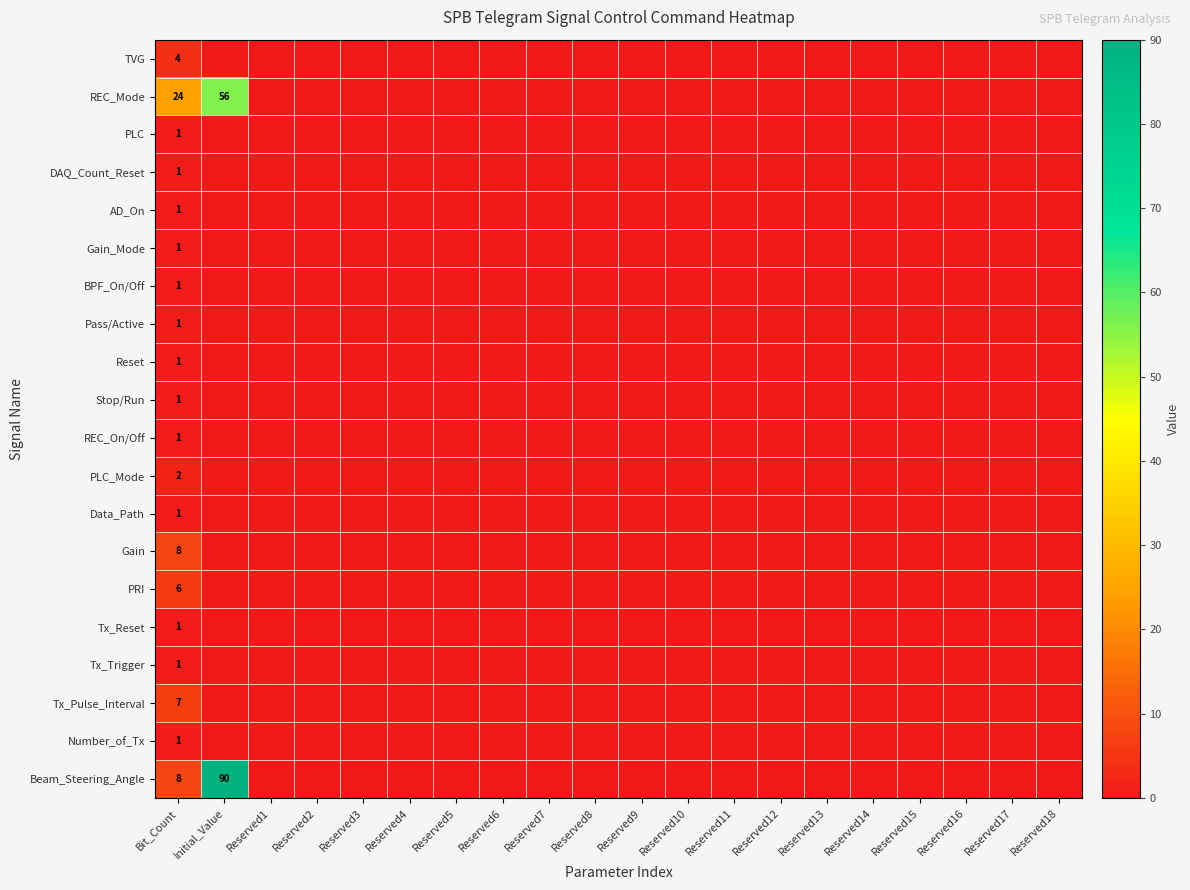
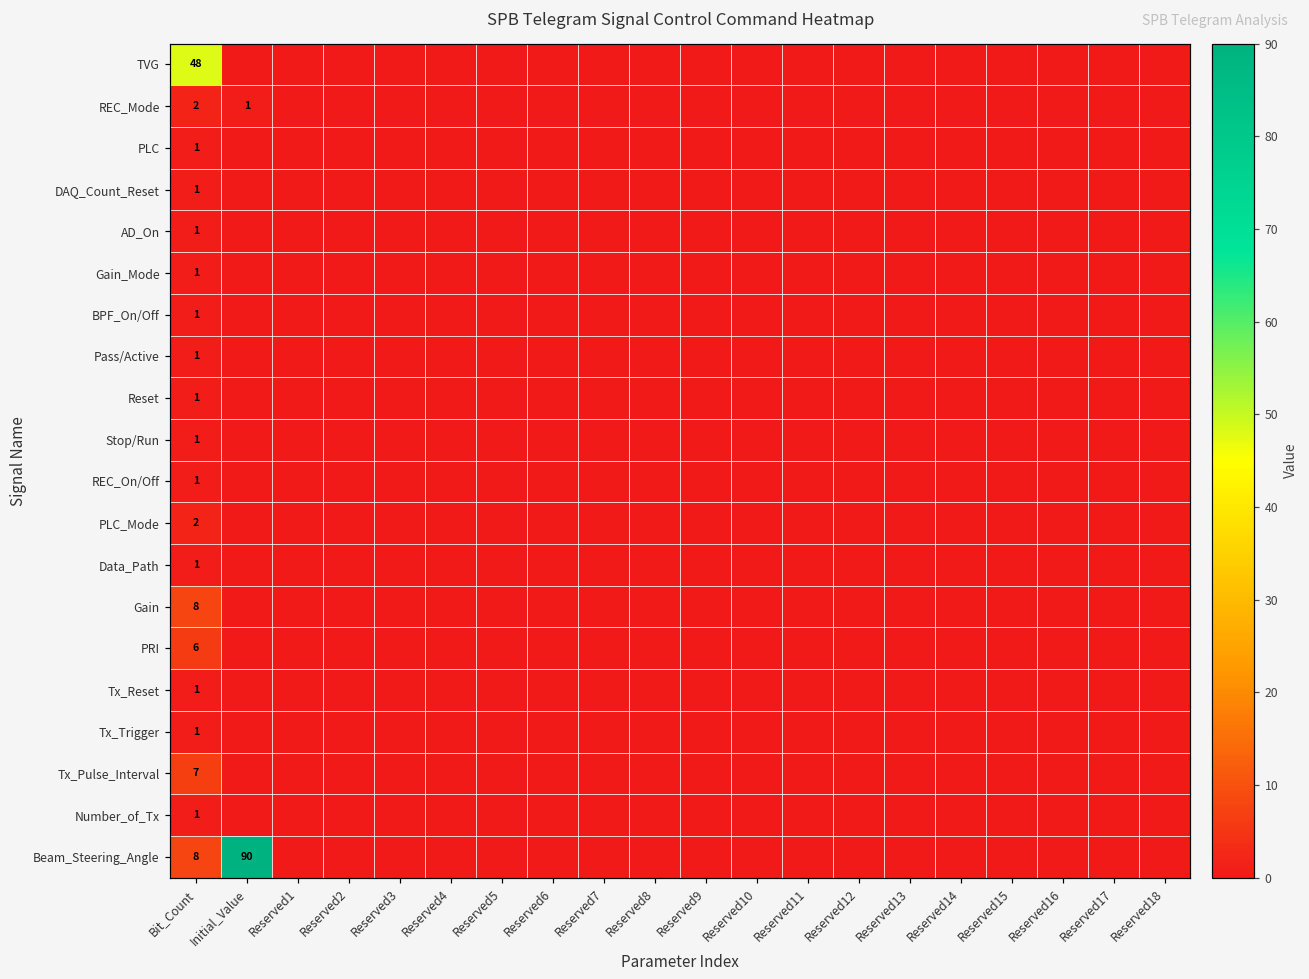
TVG, Bit_Count: 4 -> 48
REC_Mode, Bit_Count: 24 -> 2
REC_Mode, Initial_Value: 56 -> 1
